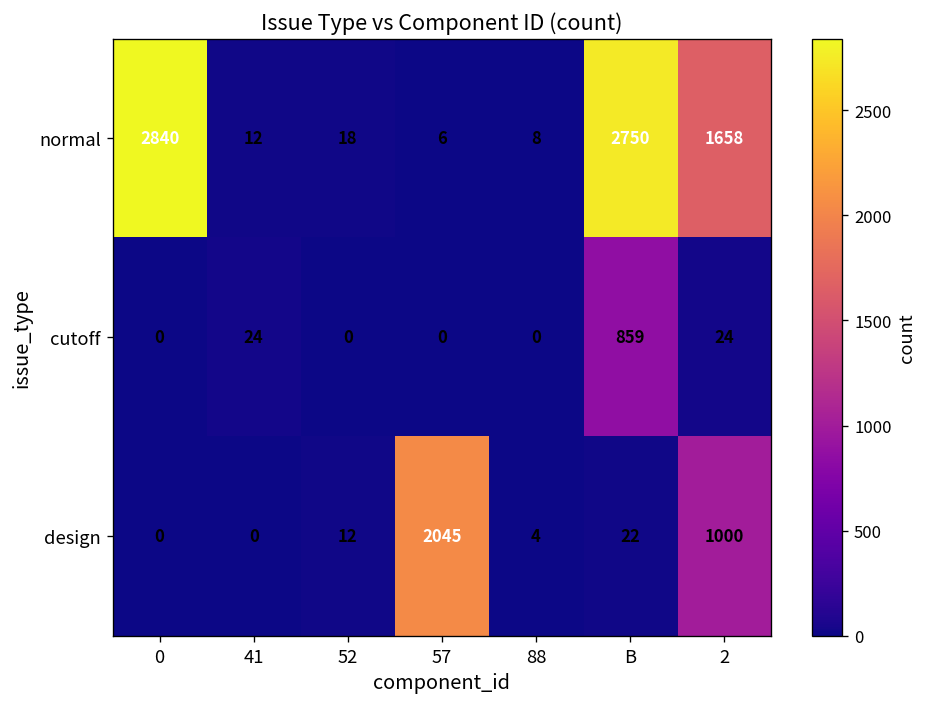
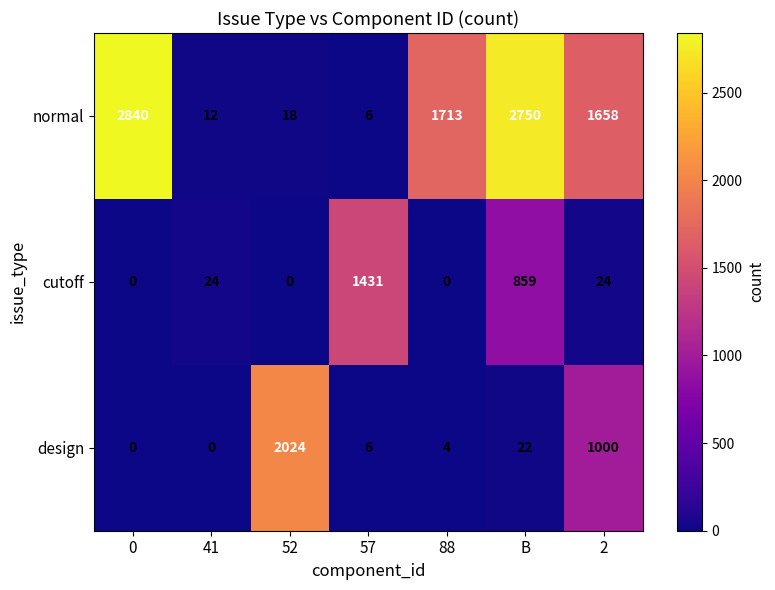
normal, 88: 8 -> 1713
cutoff, 57: 0 -> 1431
design, 52: 12 -> 2024
design, 57: 2045 -> 6
